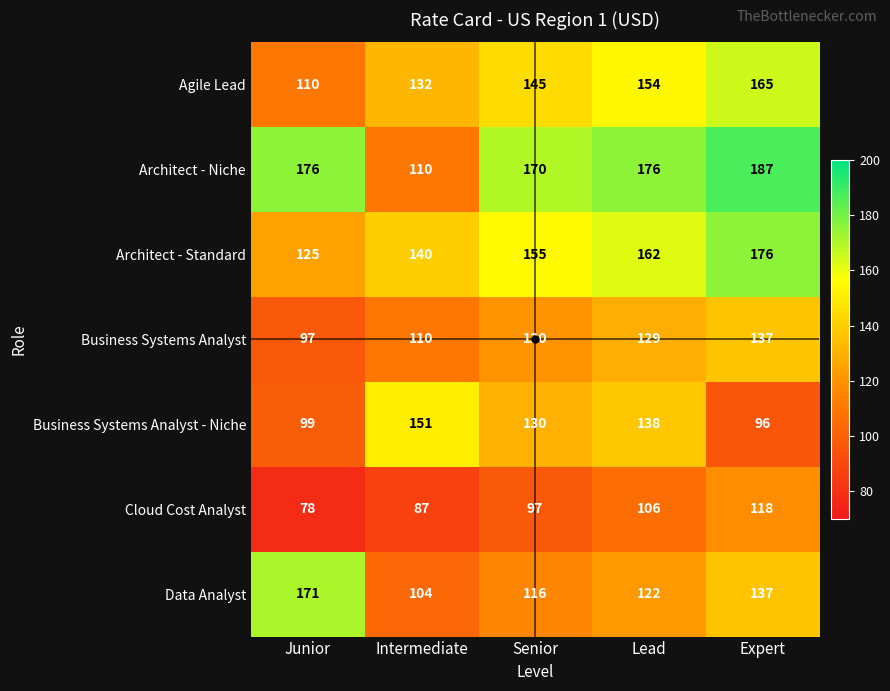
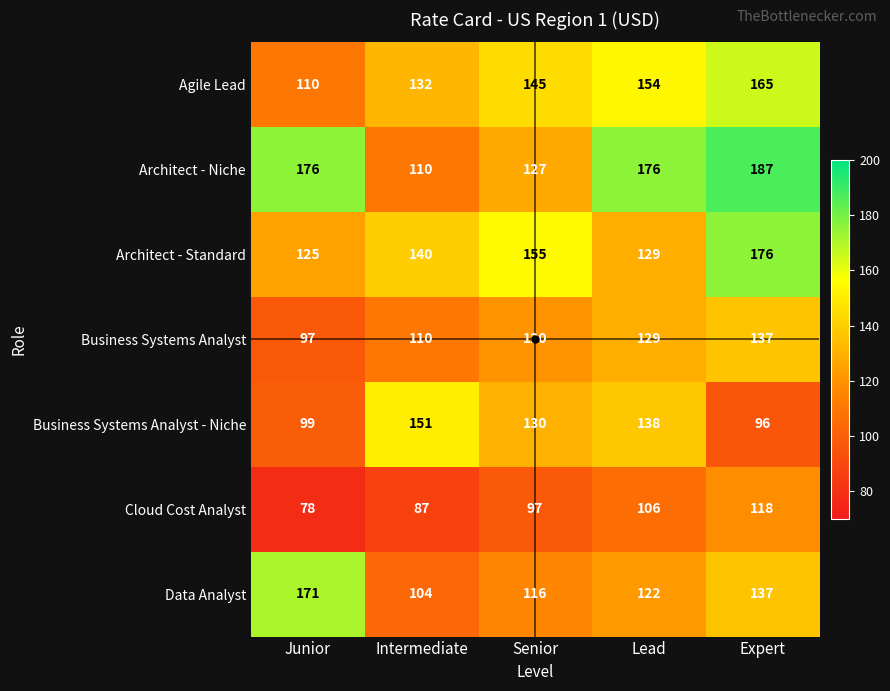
Architect - Niche, Senior: 170 -> 127
Architect - Standard, Lead: 162 -> 129
